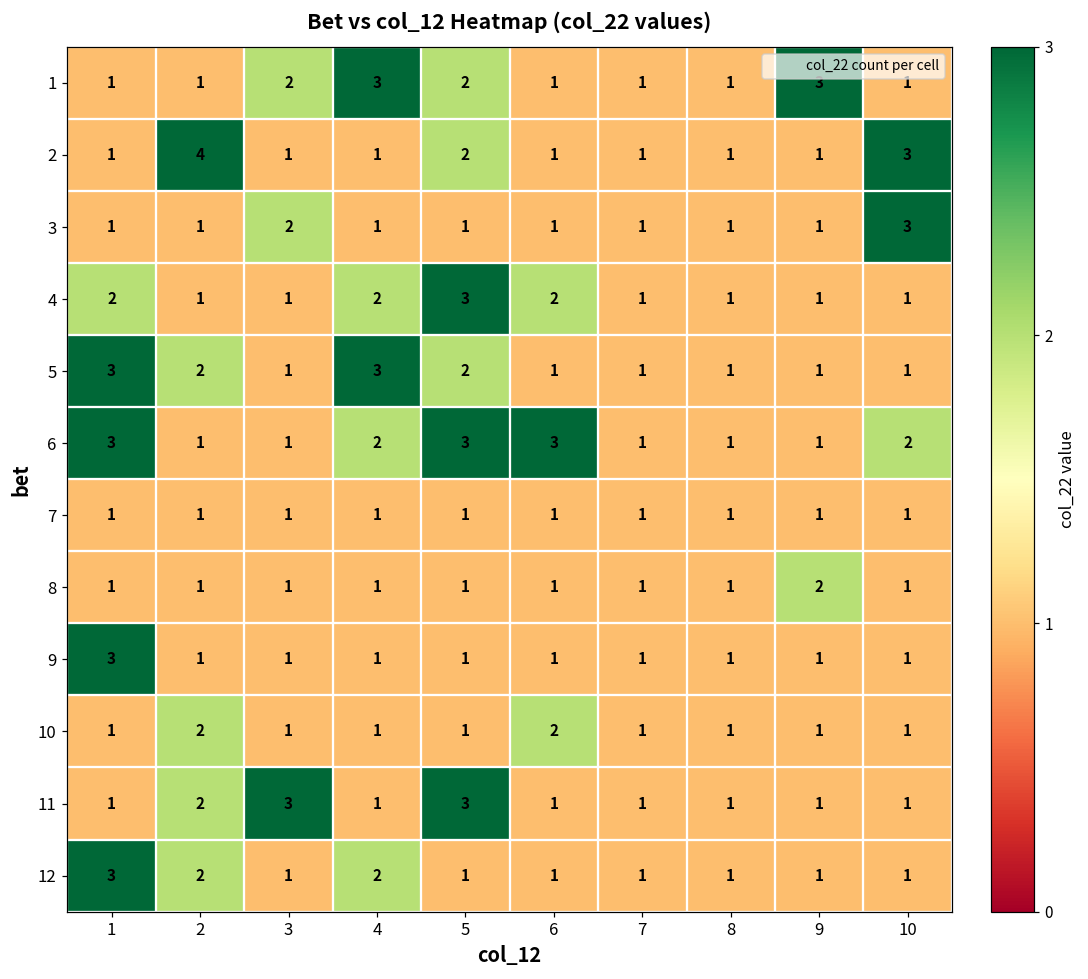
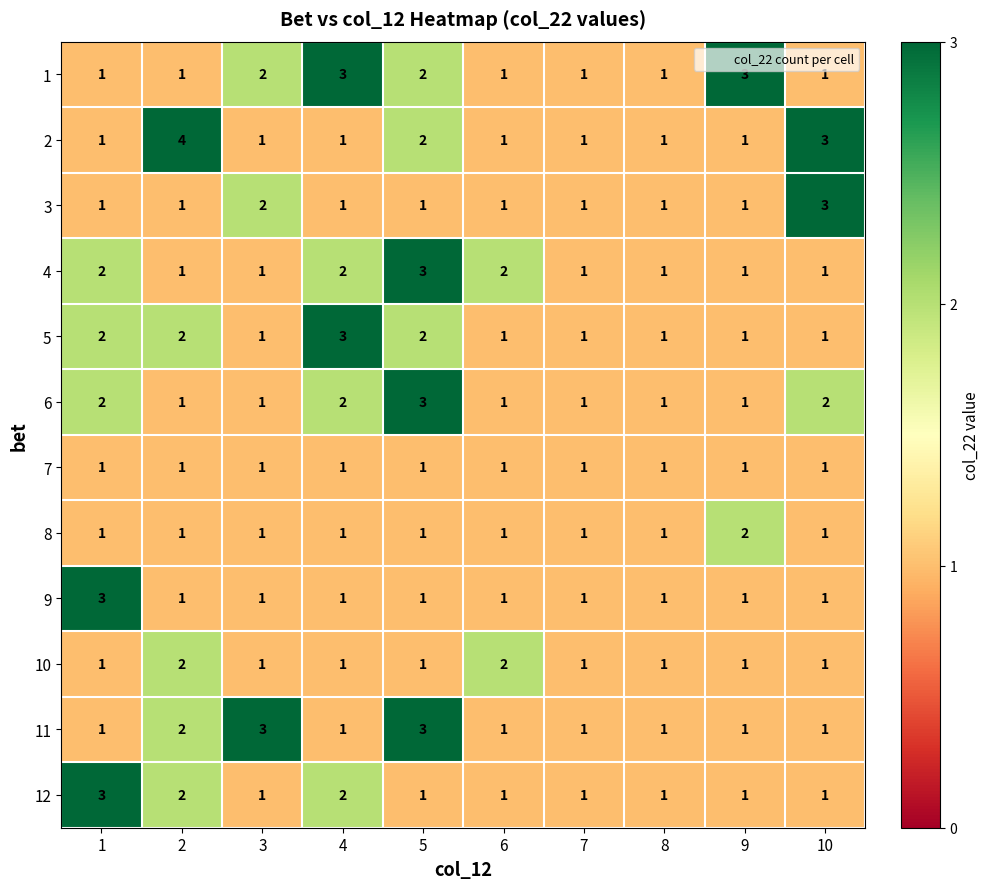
5, 1: 3 -> 2
6, 1: 3 -> 2
6, 6: 3 -> 1
